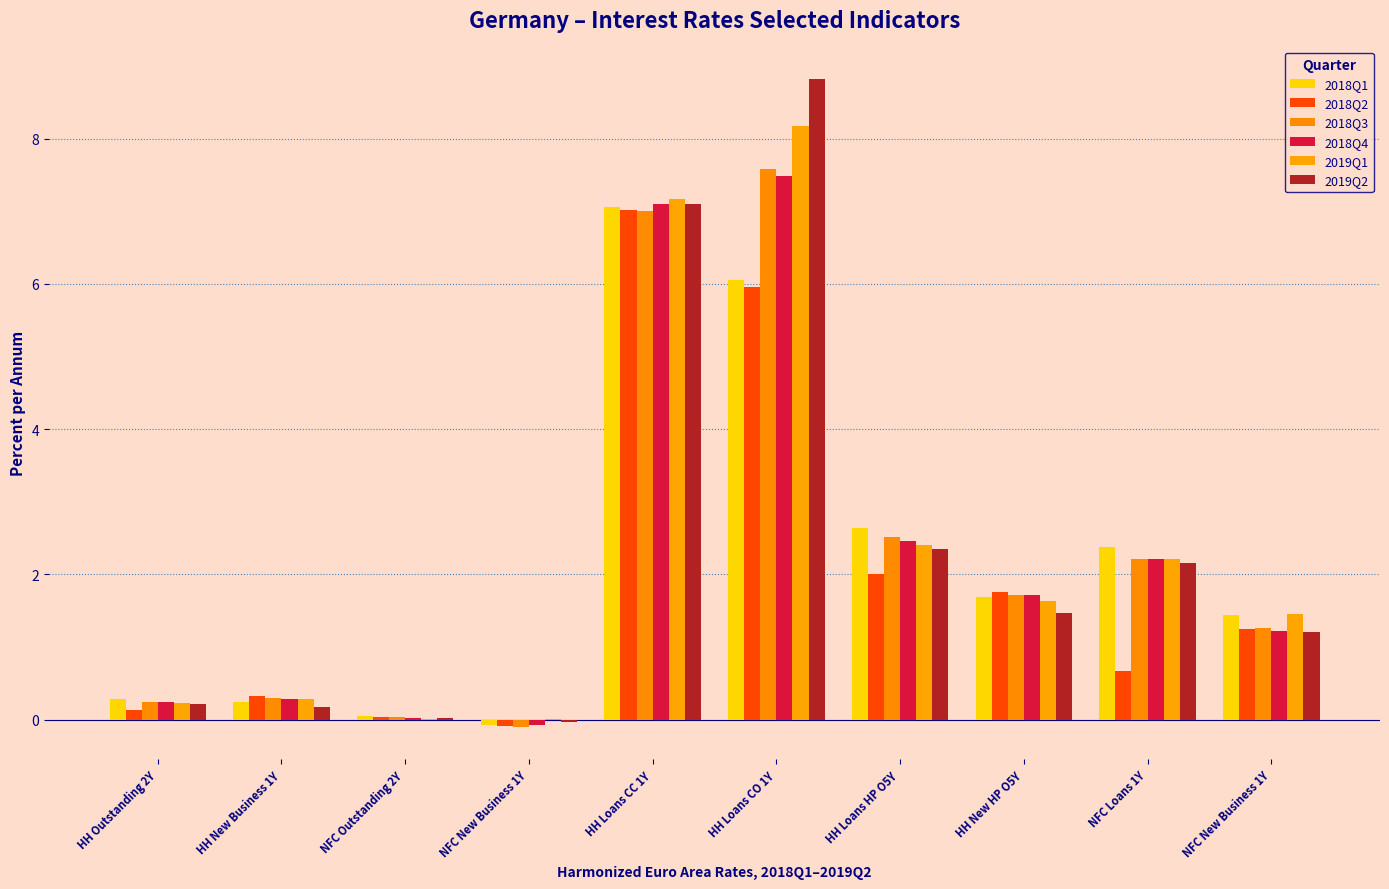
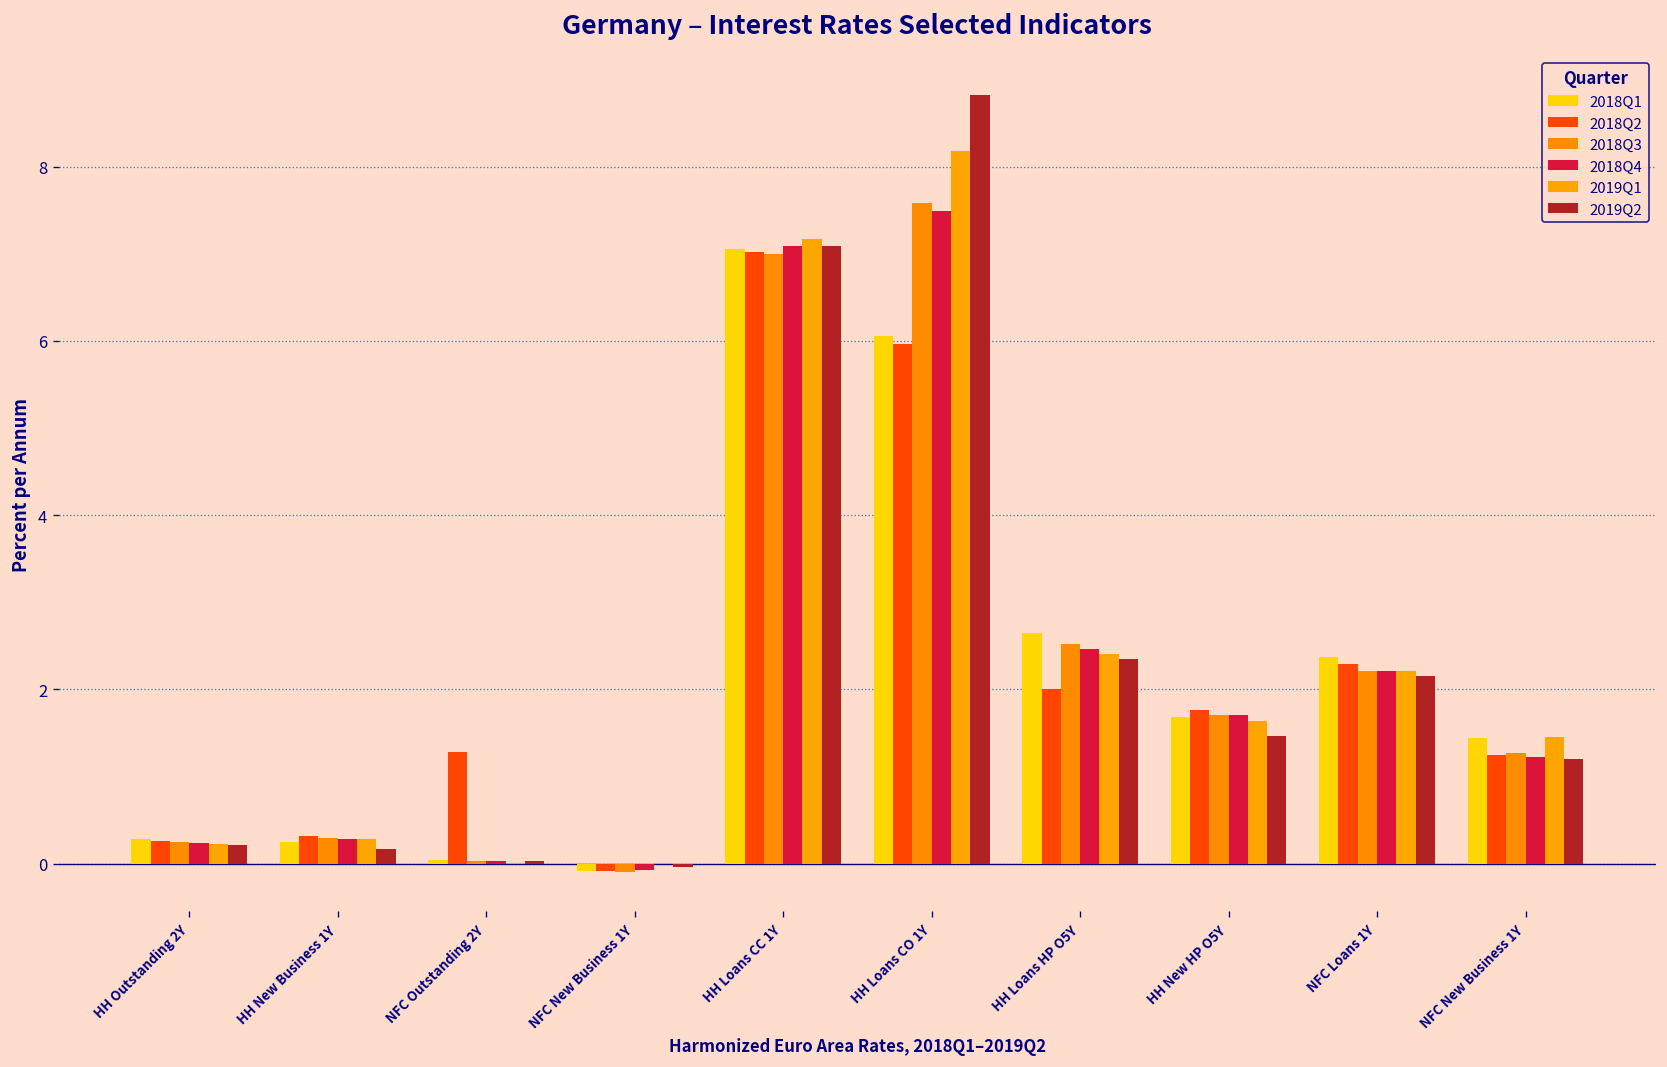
2018Q2, HH Outstanding 2Y: 0.1 -> 0.3
2018Q2, NFC Outstanding 2Y: 0.0 -> 1.3
2018Q2, NFC Loans 1Y: 0.7 -> 2.3
